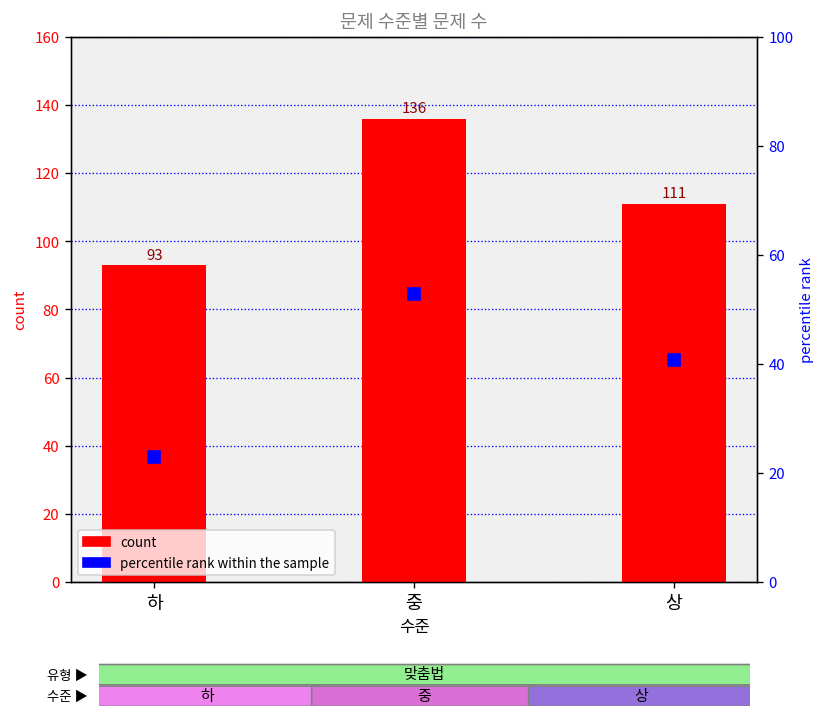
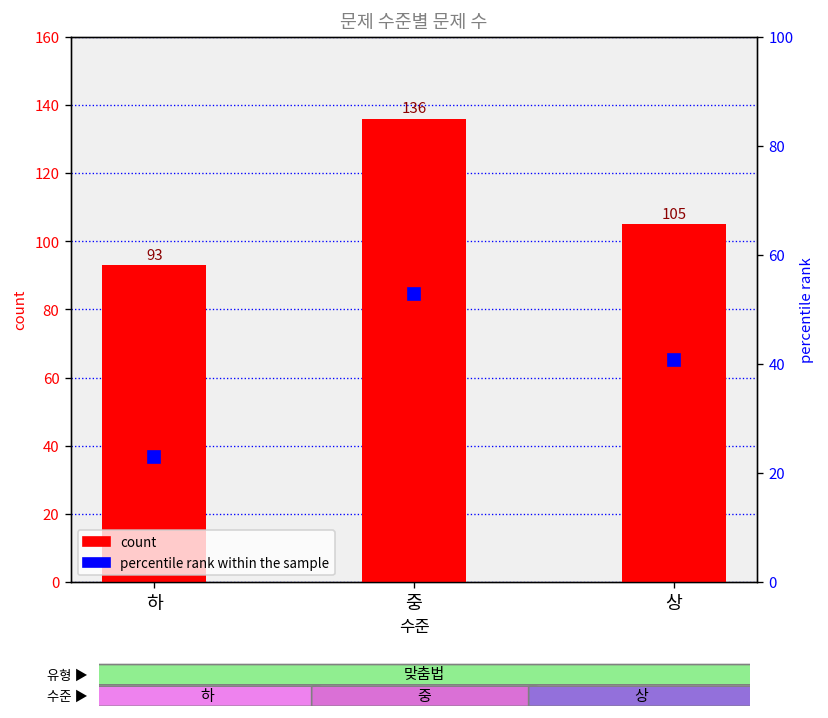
count, 상: 111 -> 105
